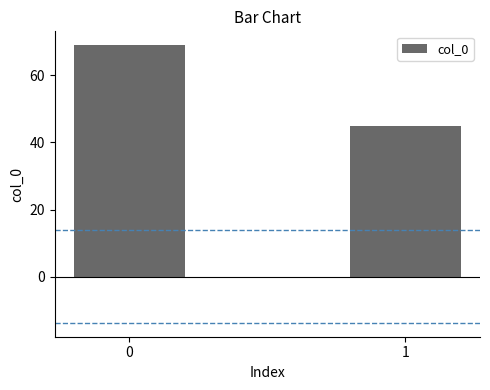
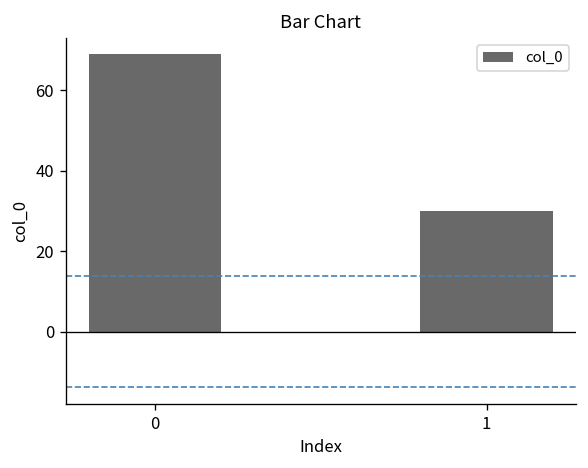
1: 45 -> 30
